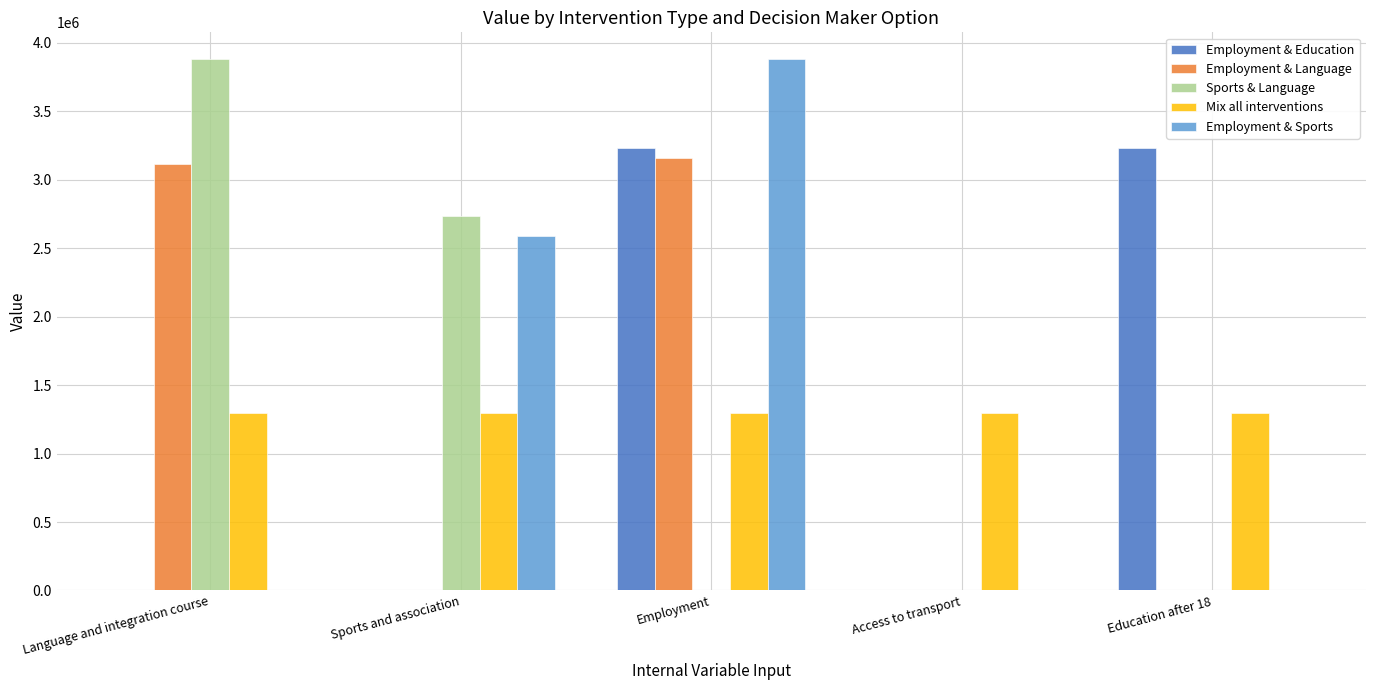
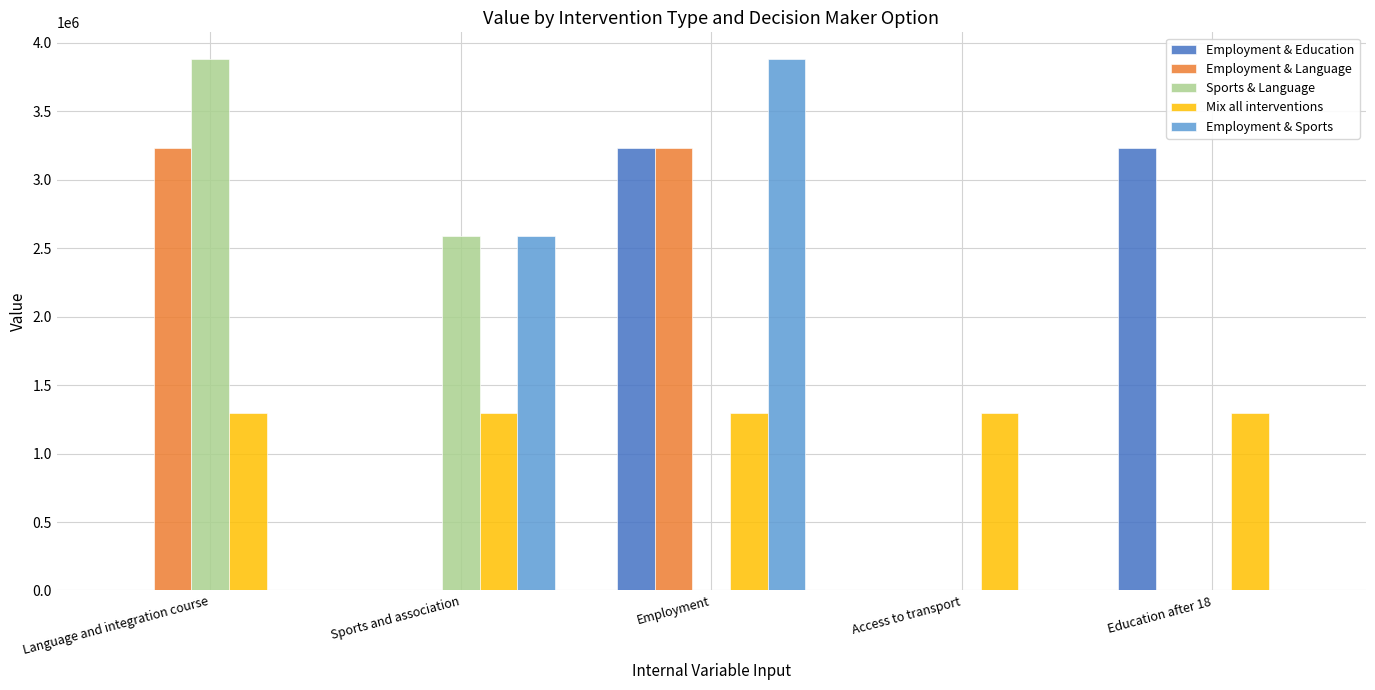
Employment & Language, Language and integration course: 3110000 -> 3230000
Sports & Language, Sports and association: 2730000 -> 2590000
Employment & Language, Employment: 3160000 -> 3230000
